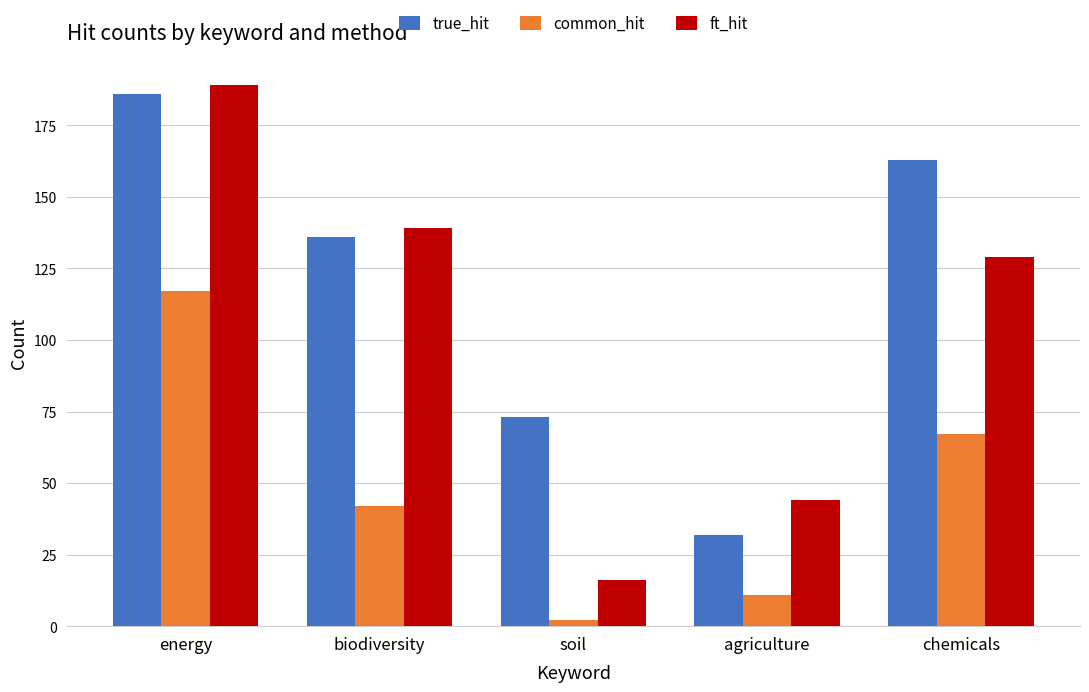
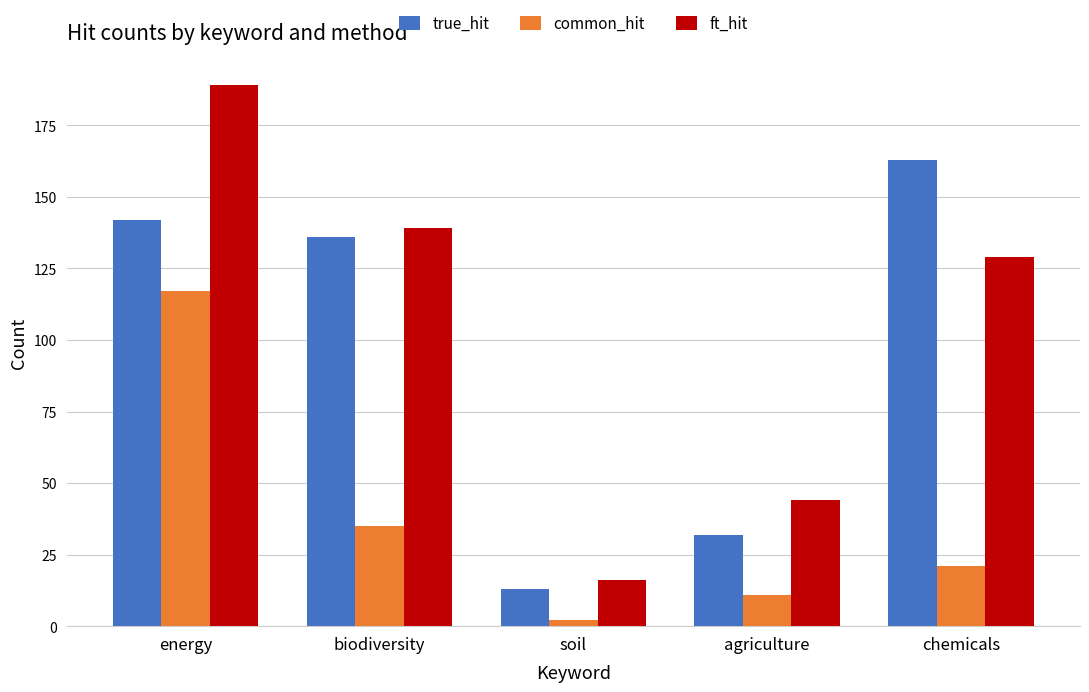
true_hit, energy: 186 -> 142
common_hit, biodiversity: 42 -> 35
true_hit, soil: 73 -> 13
common_hit, chemicals: 67 -> 21
